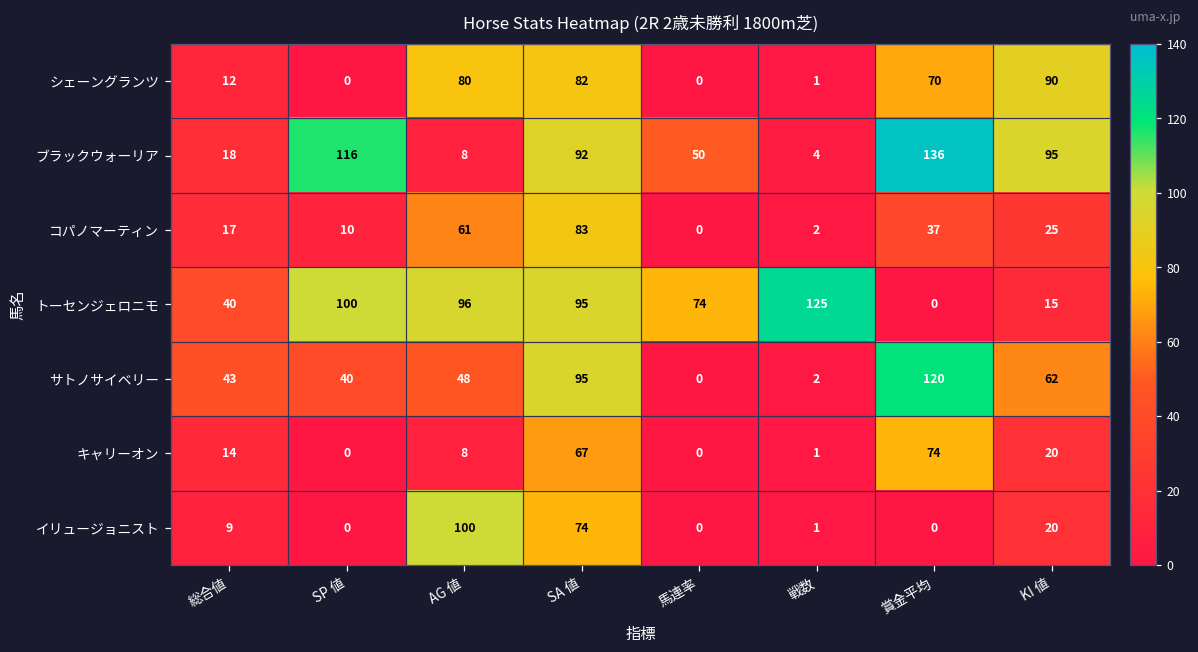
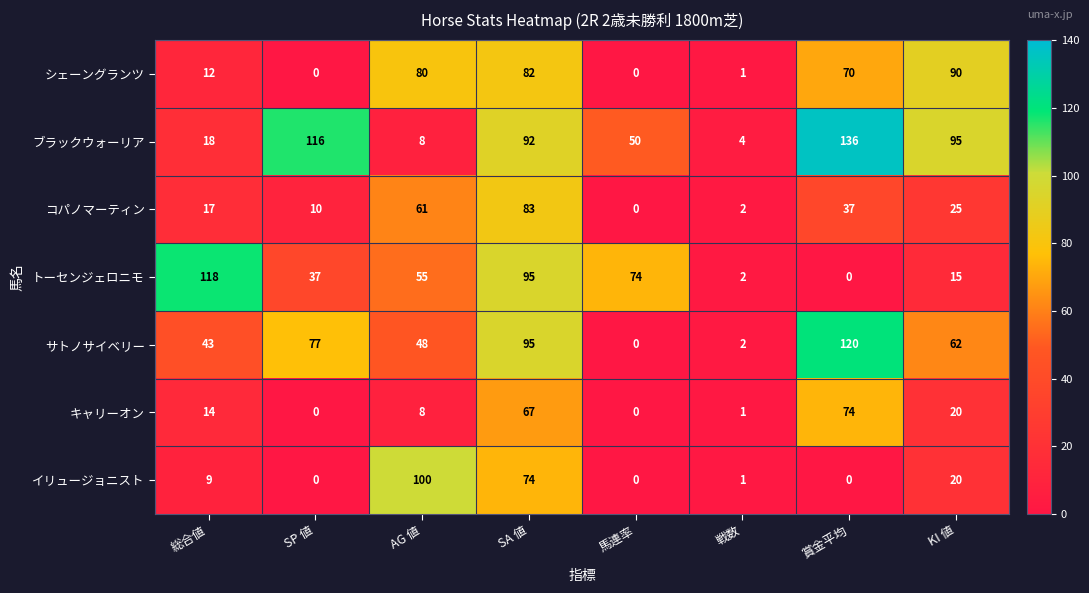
トーセンジェロニモ, 総合値: 40 -> 118
トーセンジェロニモ, SP 値: 100 -> 37
トーセンジェロニモ, AG 値: 96 -> 55
トーセンジェロニモ, 戦数: 125 -> 2
サトノサイベリー, SP 値: 40 -> 77
